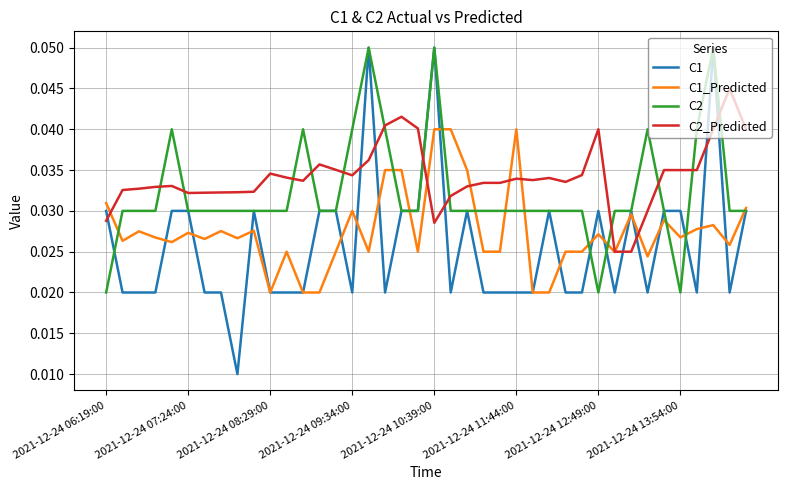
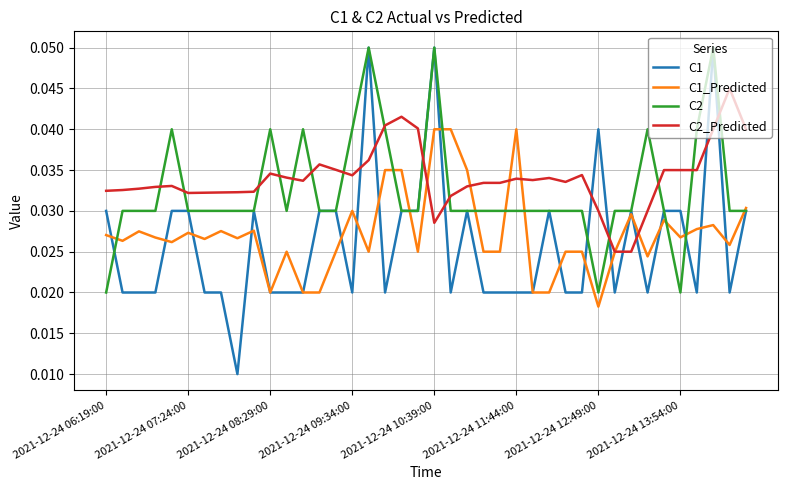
C1_Predicted, 2021-12-24 06:19:00: 0.031 -> 0.027
C2_Predicted, 2021-12-24 06:19:00: 0.029 -> 0.032
C2, 2021-12-24 08:29:00: 0.03 -> 0.04
C1, 2021-12-24 12:49:00: 0.03 -> 0.04
C1_Predicted, 2021-12-24 12:49:00: 0.027 -> 0.018
C2_Predicted, 2021-12-24 12:49:00: 0.04 -> 0.03
